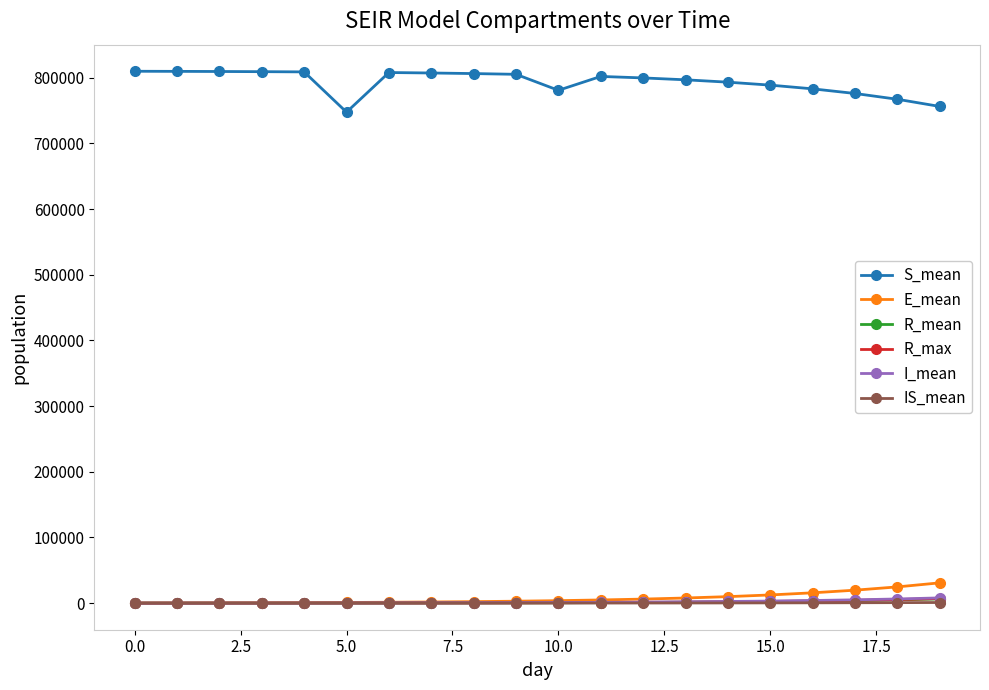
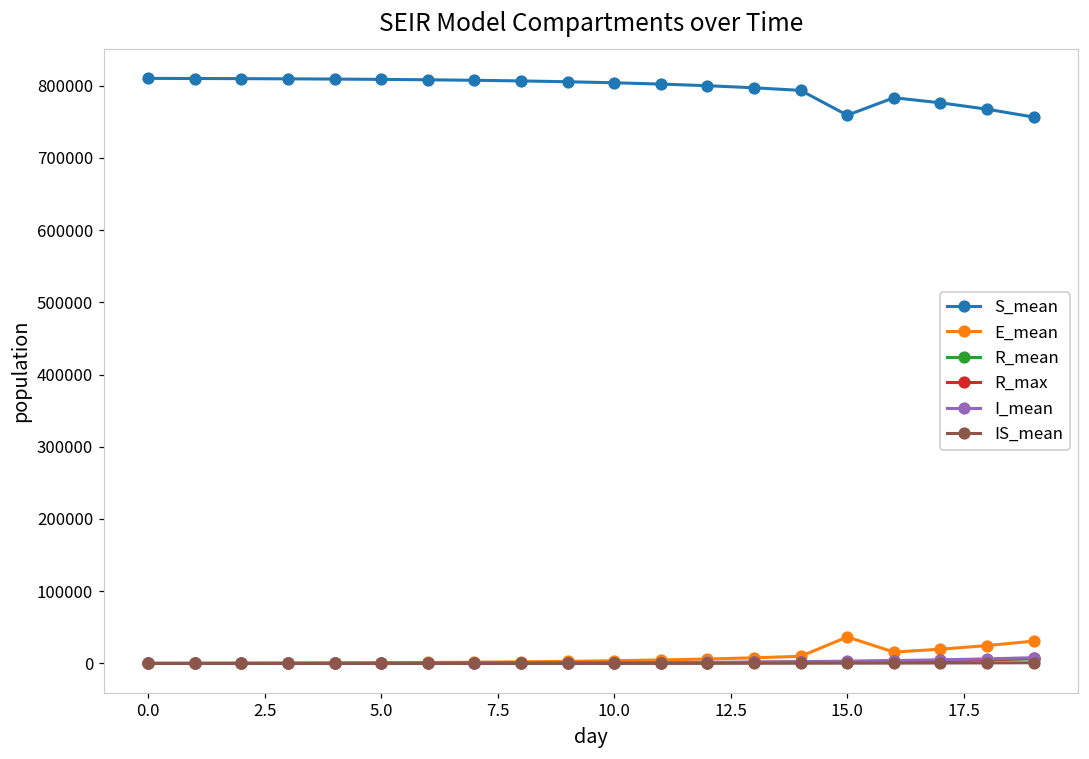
S_mean, 5.0: 750000 -> 810000
S_mean, 10.0: 780000 -> 800000
S_mean, 15.0: 790000 -> 760000
E_mean, 15.0: 10000 -> 40000
